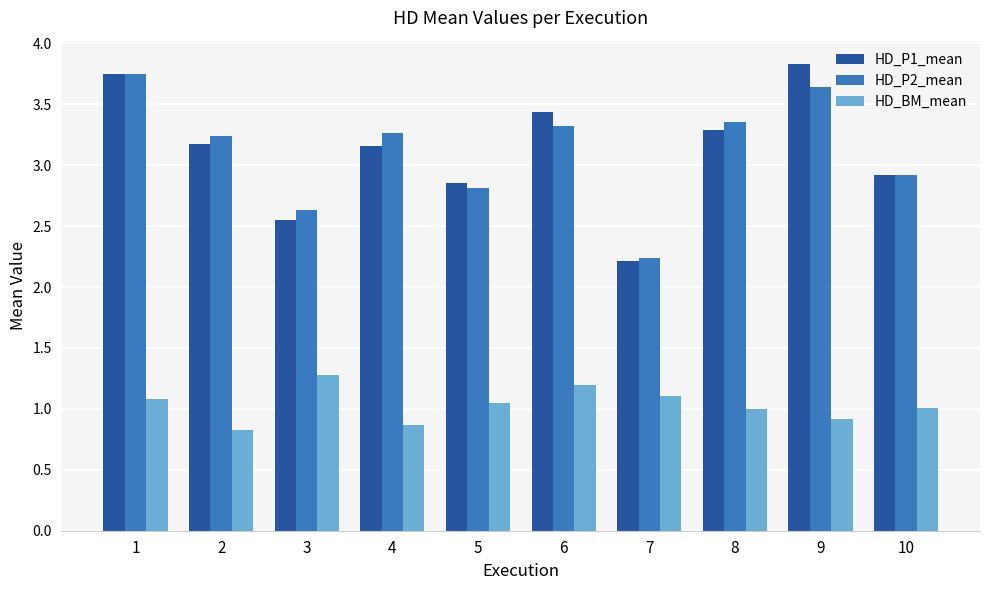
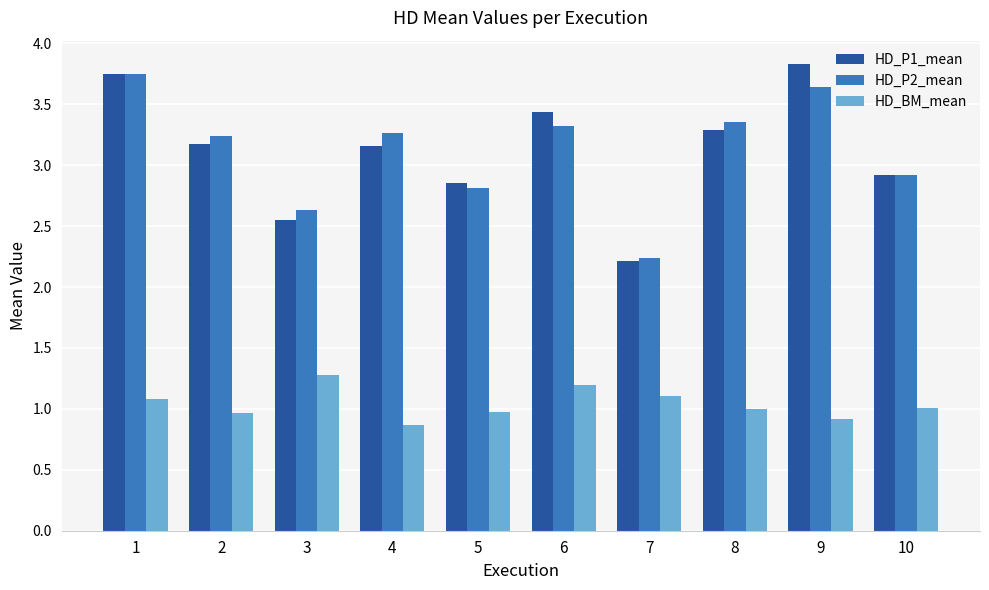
HD_BM_mean, 2: 0.82 -> 0.96
HD_BM_mean, 5: 1.05 -> 0.98
